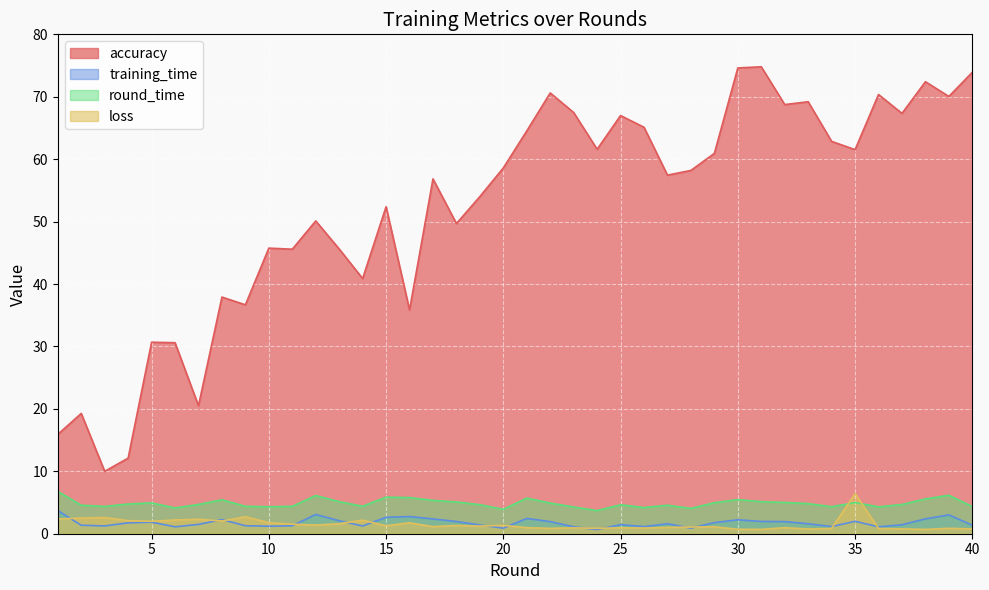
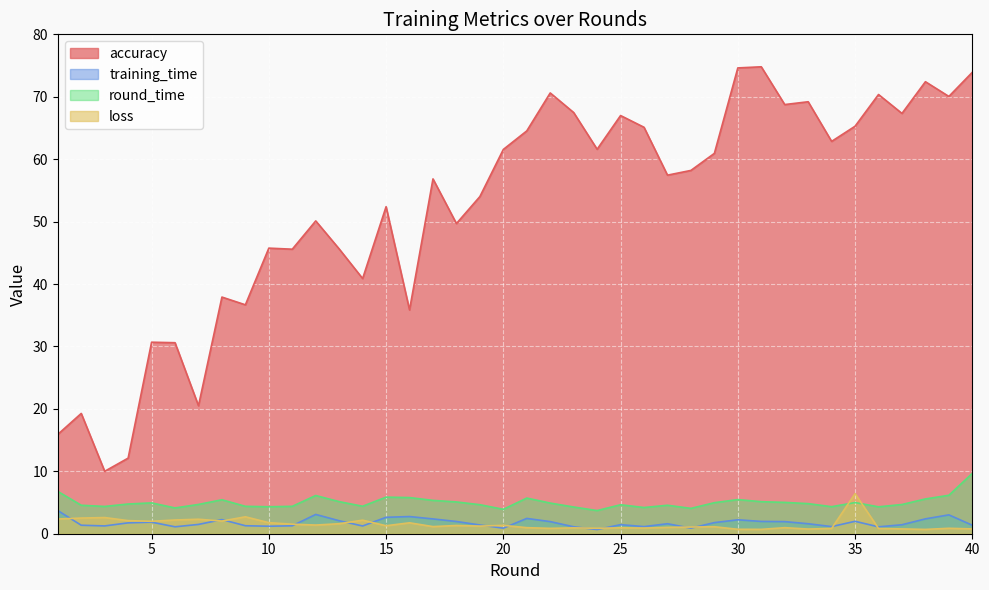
accuracy, 20: 59 -> 62
accuracy, 35: 62 -> 65
round_time, 40: 4 -> 10
